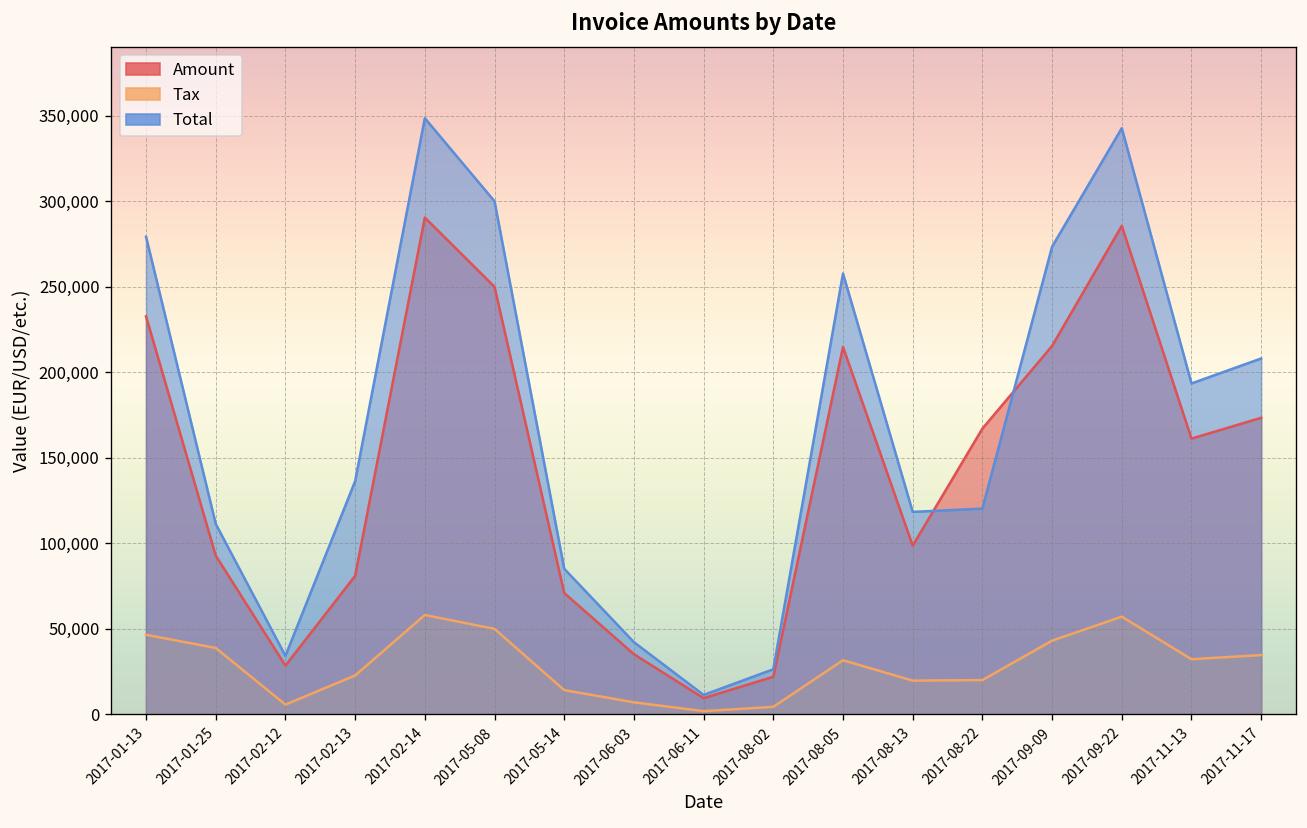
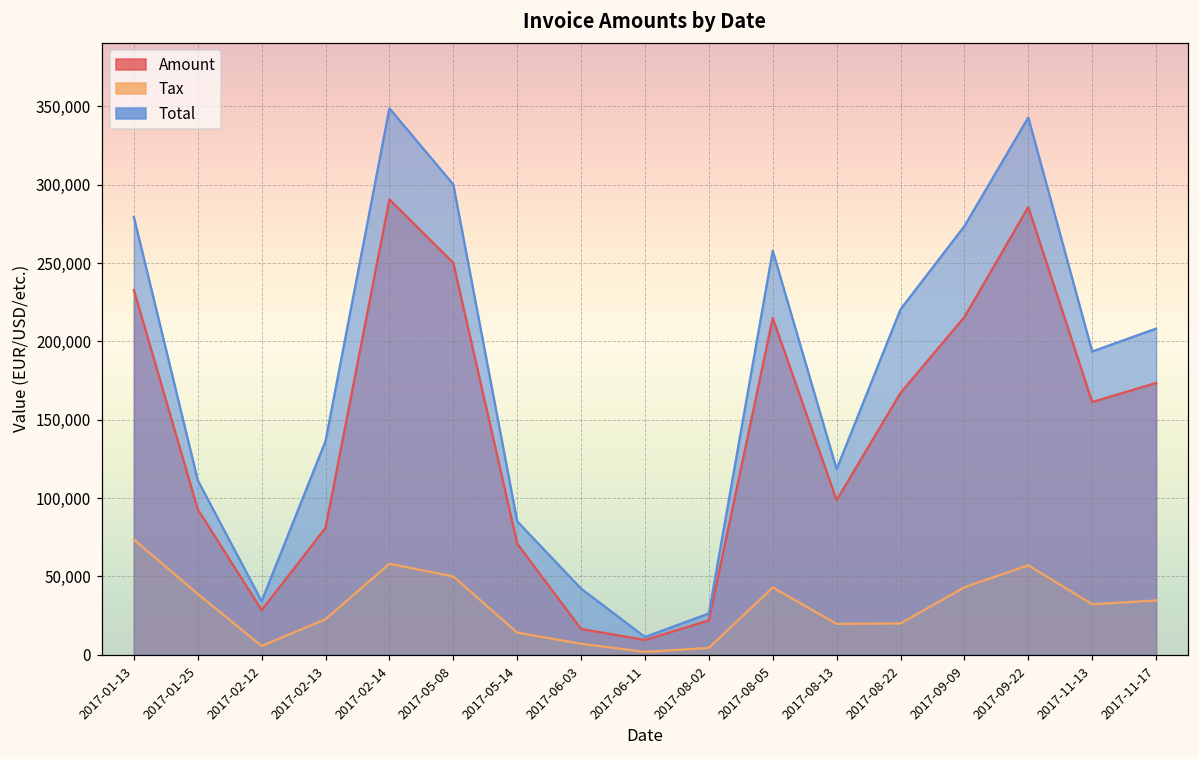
Tax, 2017-01-13: 47,000 -> 74,000
Amount, 2017-06-03: 35,000 -> 16,000
Tax, 2017-08-05: 32,000 -> 43,000
Total, 2017-08-22: 120,000 -> 220,000
